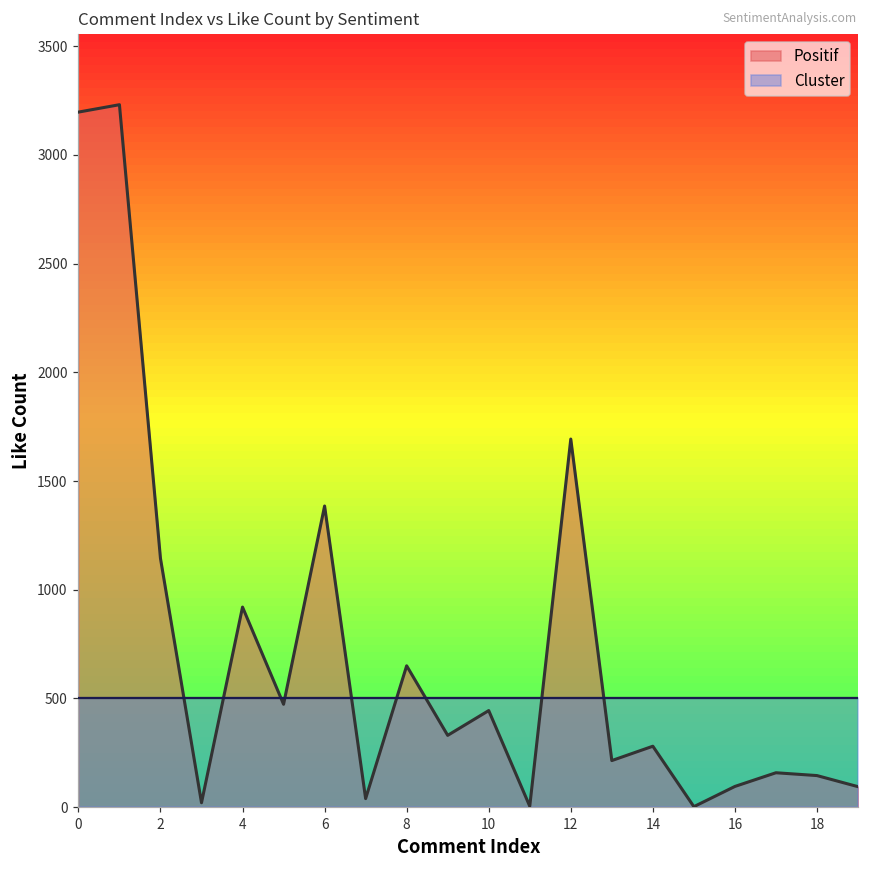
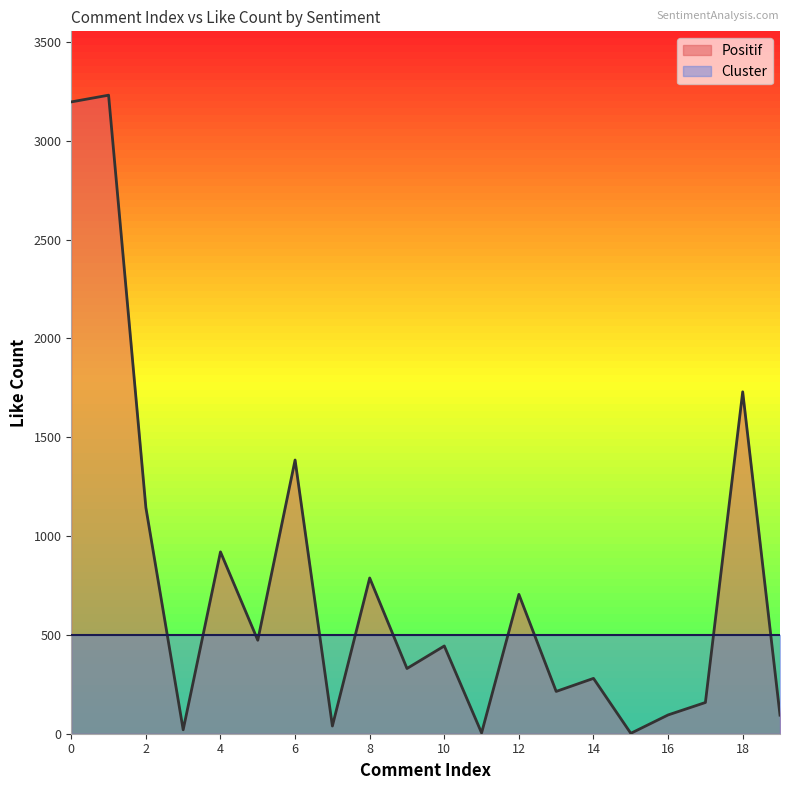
Positif, 8: 650 -> 790
Positif, 12: 1690 -> 710
Positif, 18: 150 -> 1730
